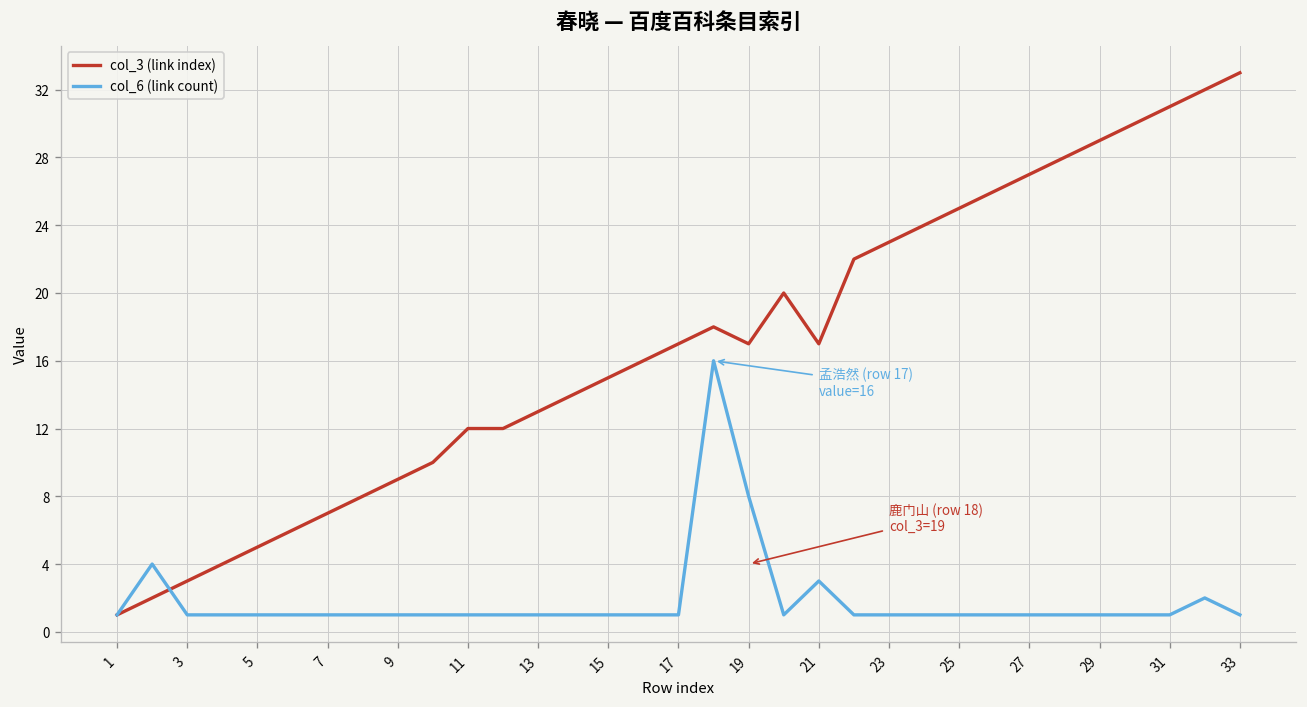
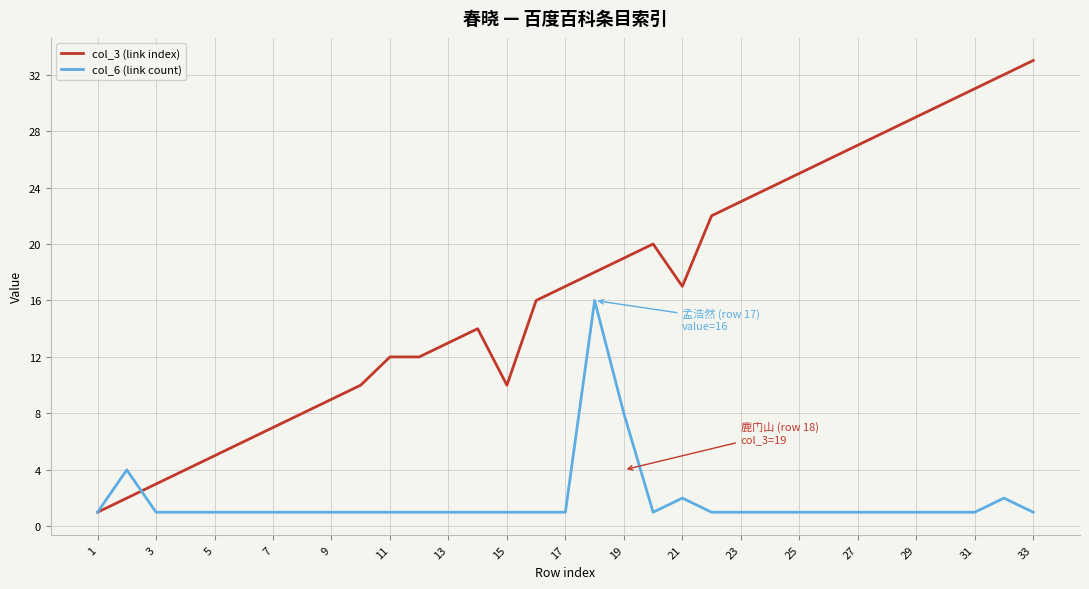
col_3 (link index), 15: 15 -> 10
col_3 (link index), 19: 17 -> 19
col_6 (link count), 21: 3 -> 2
